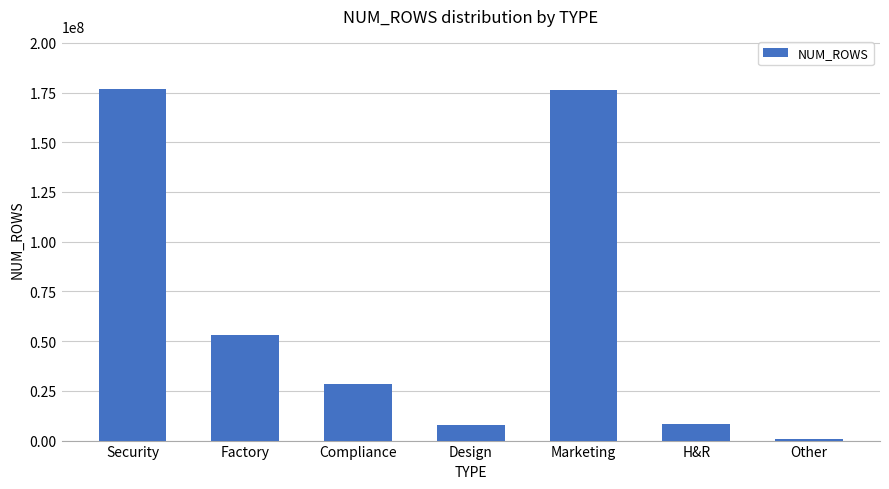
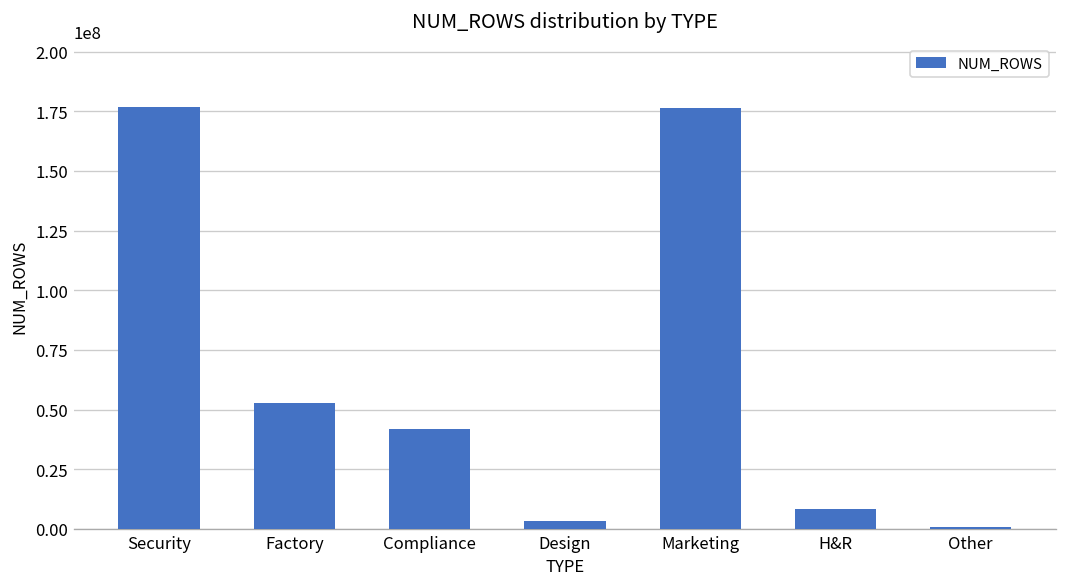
Compliance: 28000000 -> 42000000
Design: 8000000 -> 3000000
